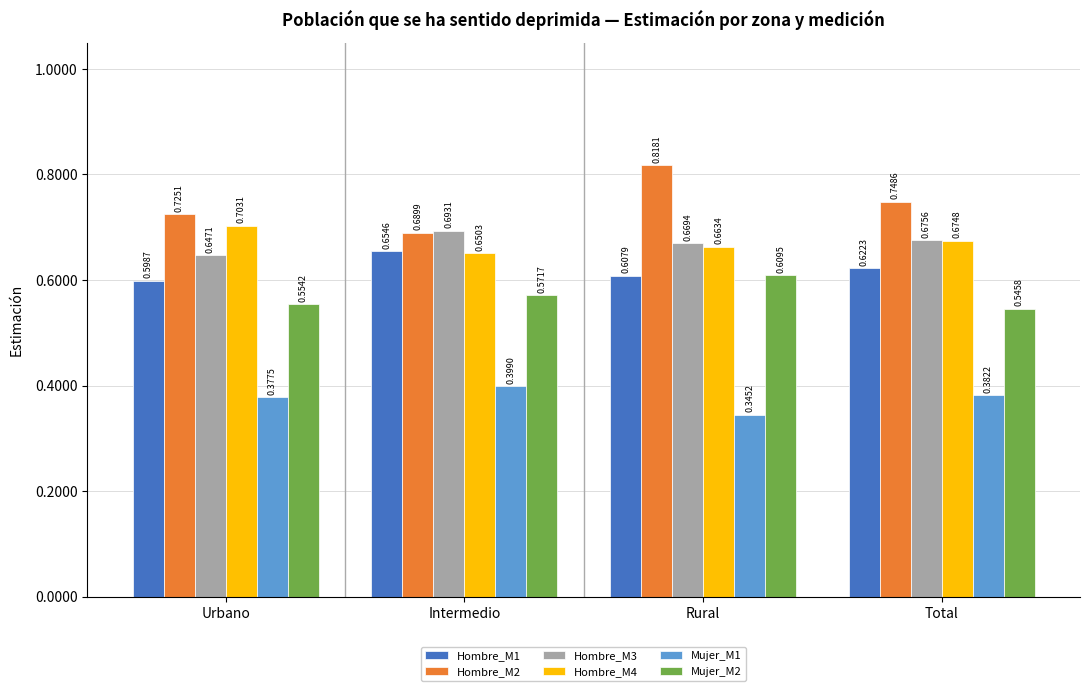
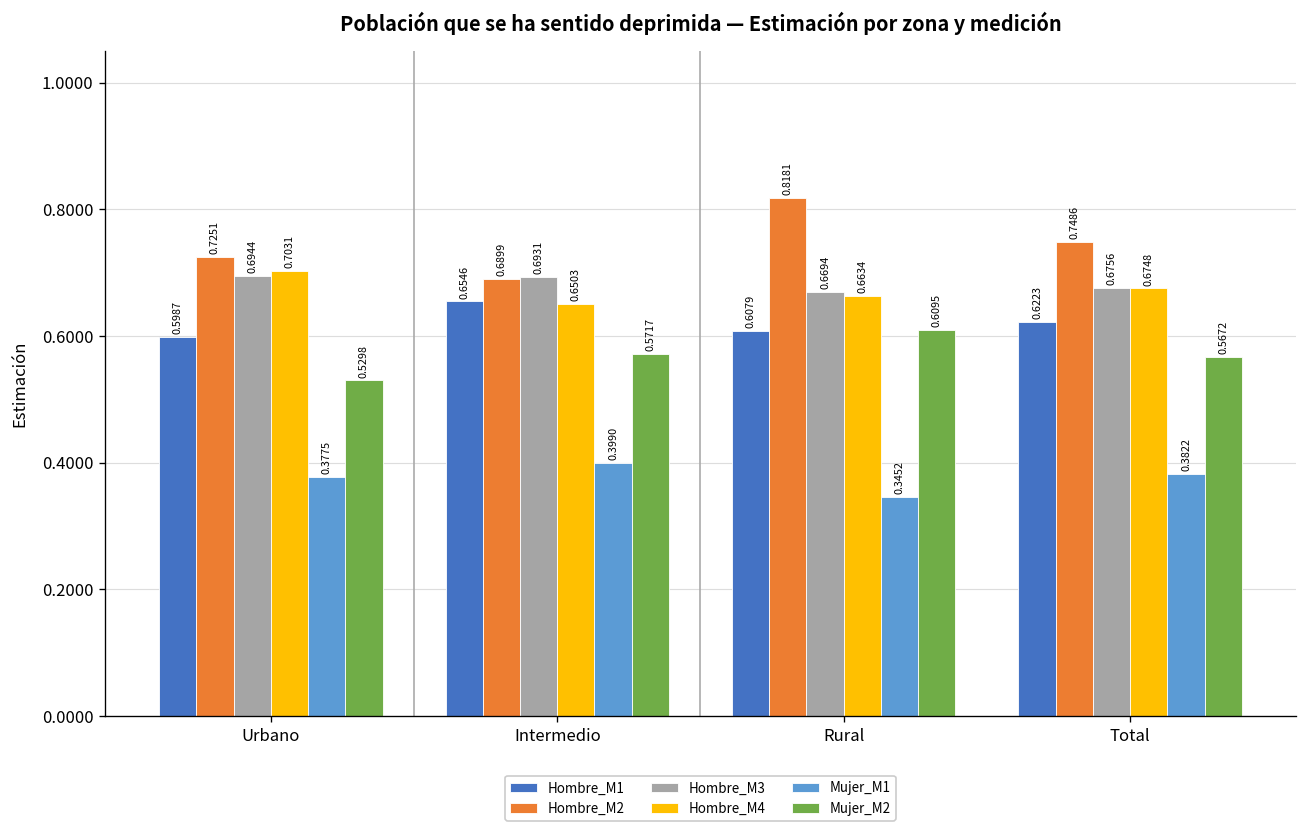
Hombre_M3, Urbano: 0.6471 -> 0.6944
Mujer_M2, Urbano: 0.5542 -> 0.5298
Mujer_M2, Total: 0.5458 -> 0.5672
